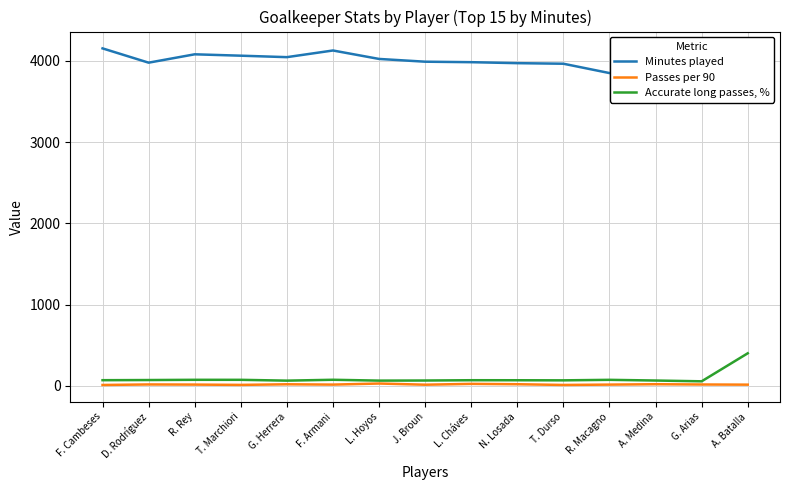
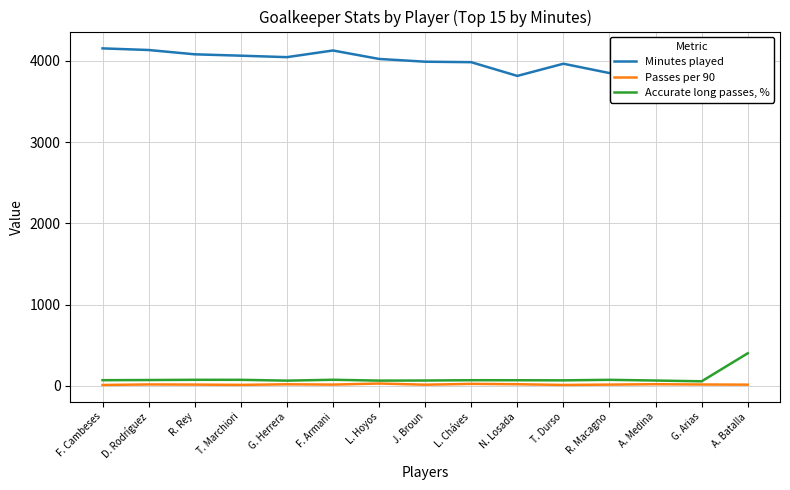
Minutes played, D. Rodríguez: 4000 -> 4100
Minutes played, N. Losada: 4000 -> 3800
